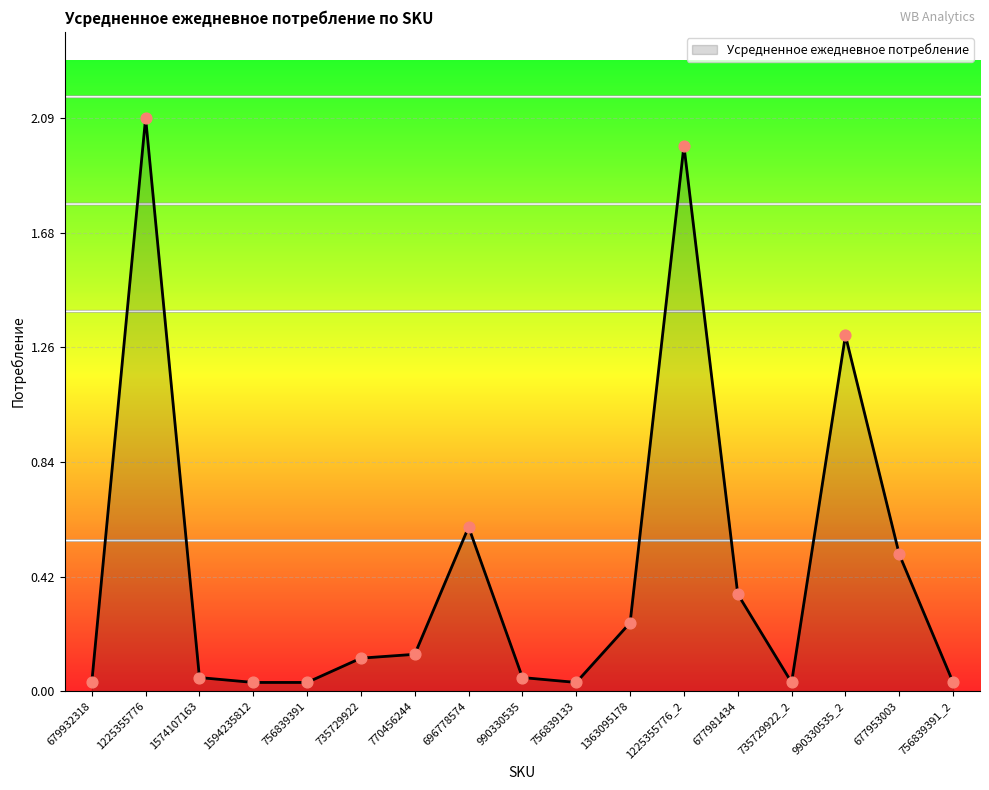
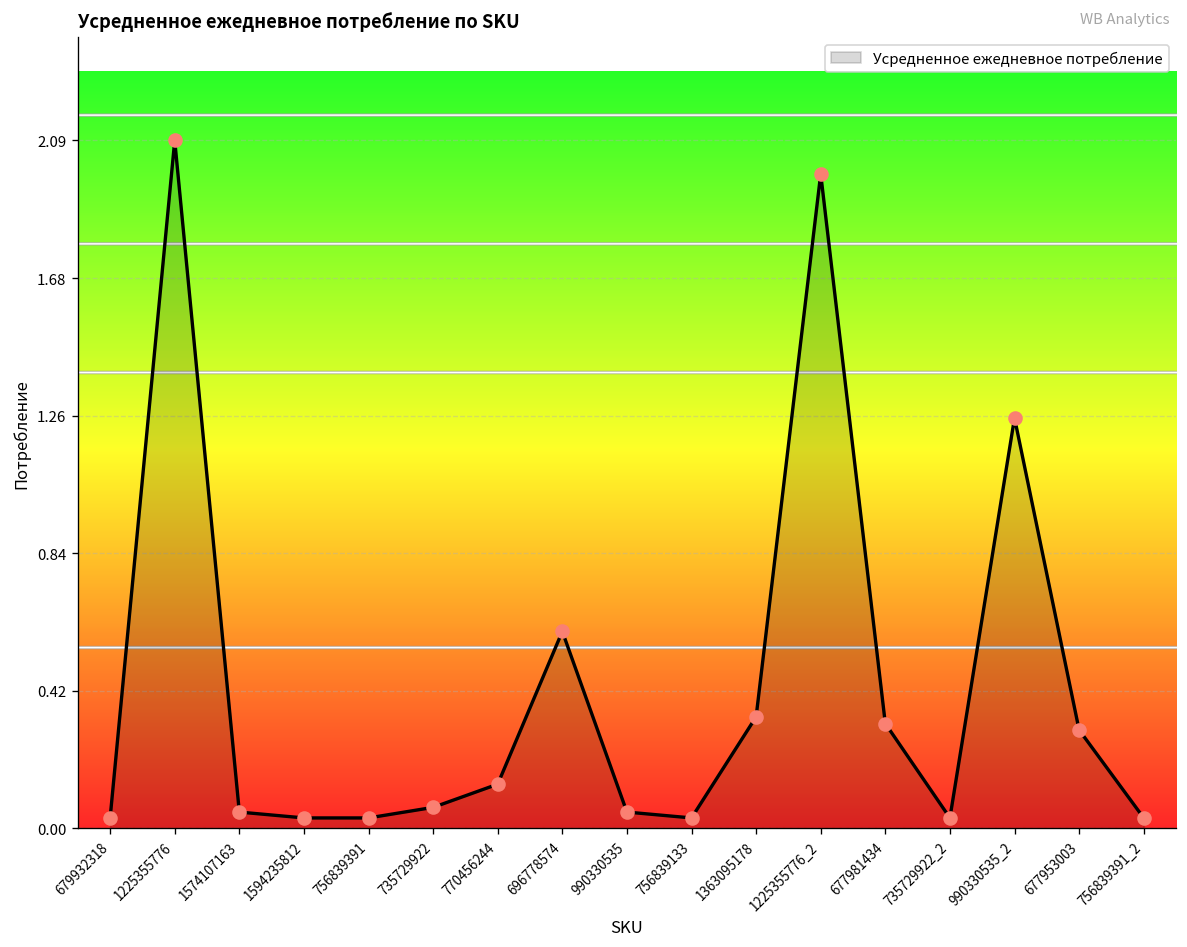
735729922: 0.12 -> 0.06
1363095178: 0.25 -> 0.34
677981434: 0.35 -> 0.32
990330535_2: 1.30 -> 1.25
677953003: 0.5 -> 0.3
